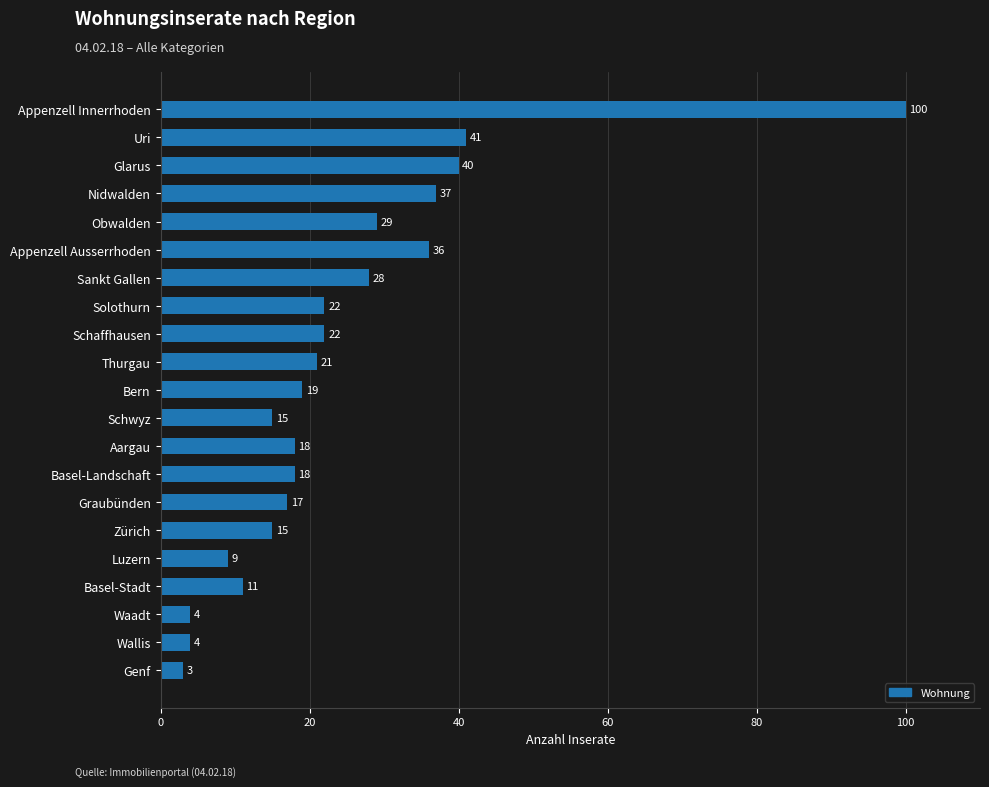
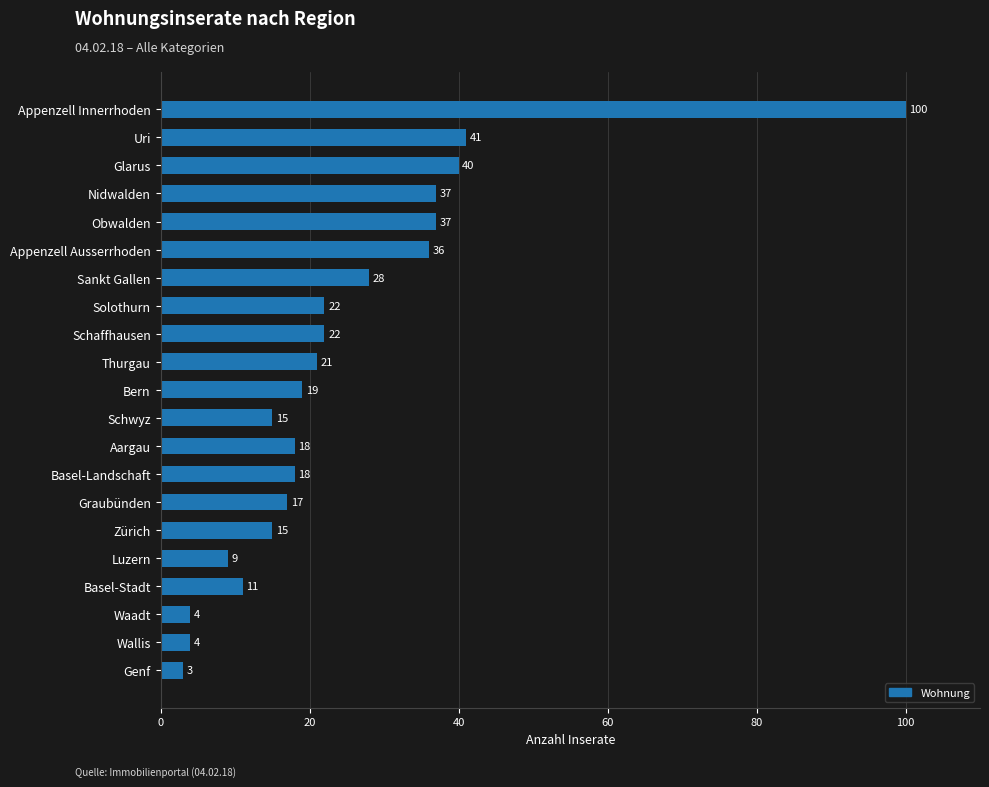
Obwalden: 29 -> 37
